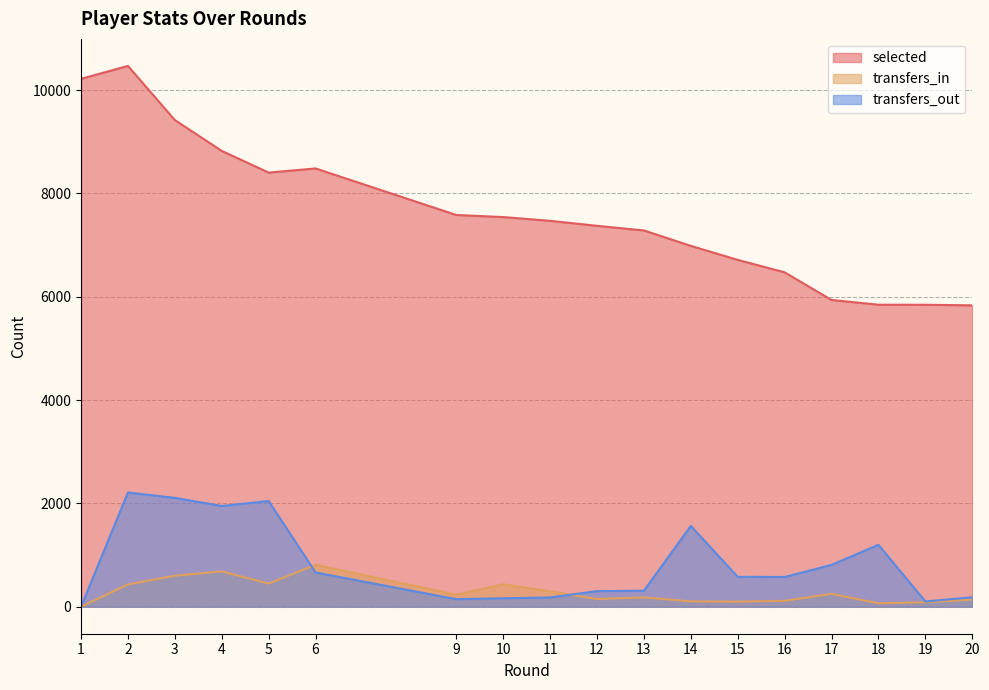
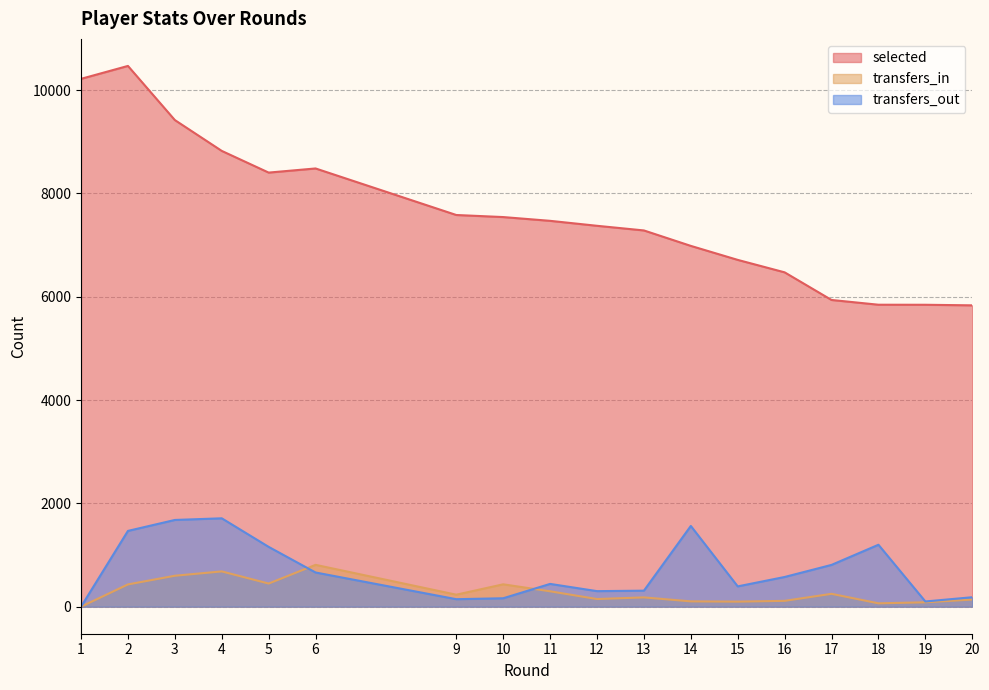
transfers_out, 2: 2200 -> 1500
transfers_out, 3: 2100 -> 1700
transfers_out, 4: 2000 -> 1700
transfers_out, 5: 2000 -> 1200
transfers_out, 11: 200 -> 400
transfers_out, 15: 600 -> 400
